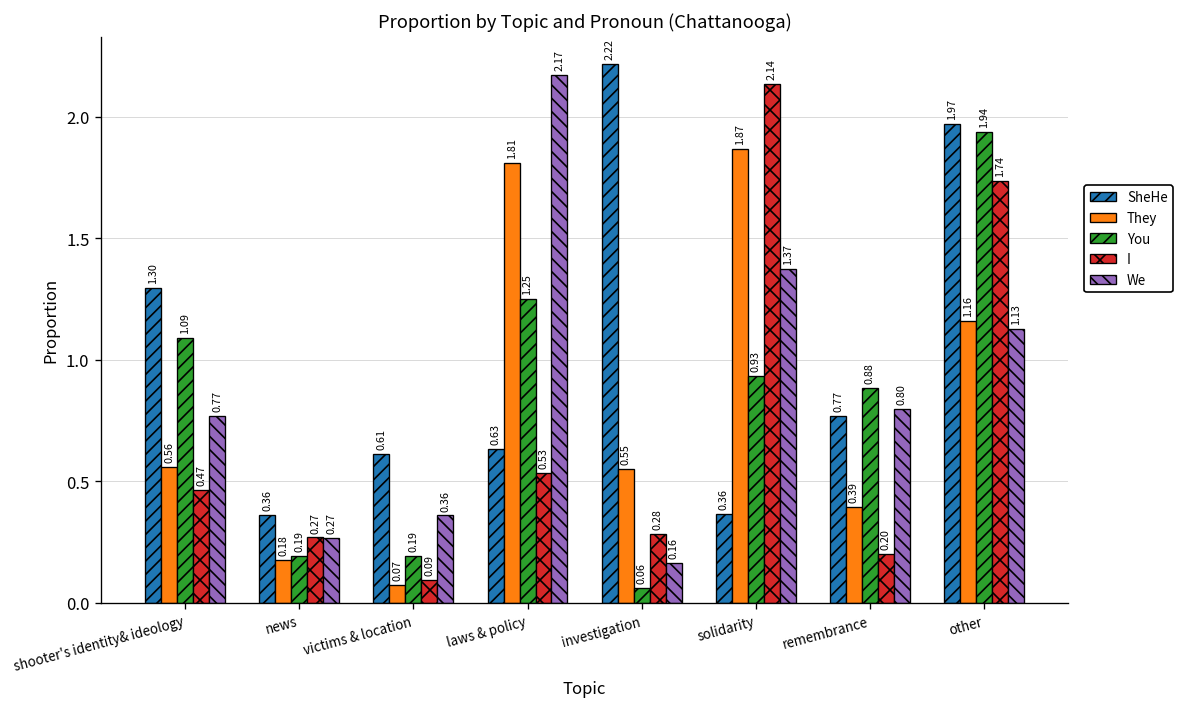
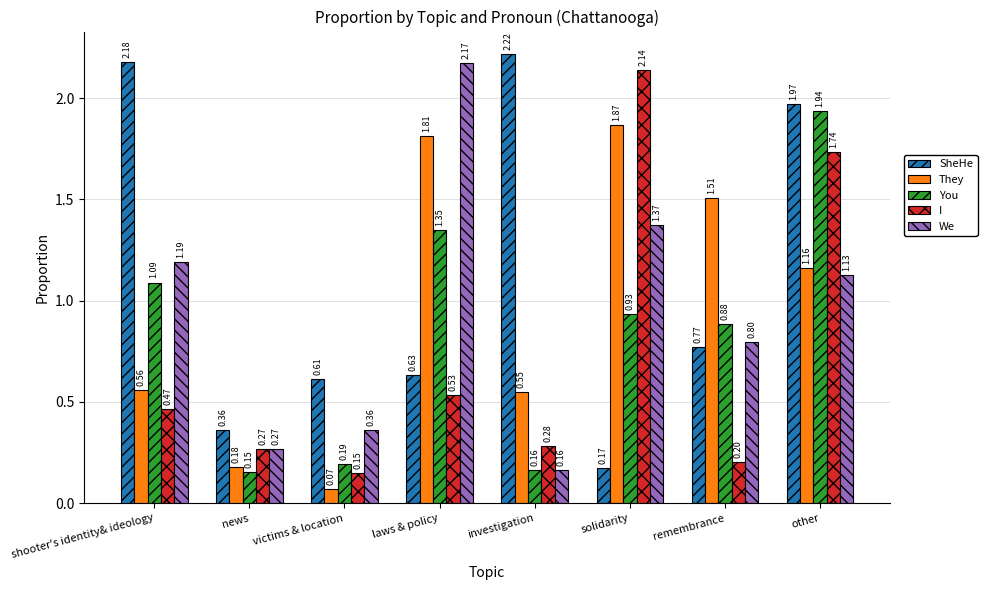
SheHe, shooter's identity& ideology: 1.30 -> 2.18
We, shooter's identity& ideology: 0.77 -> 1.19
You, news: 0.19 -> 0.15
I, victims & location: 0.09 -> 0.15
You, laws & policy: 1.25 -> 1.35
You, investigation: 0.06 -> 0.16
SheHe, solidarity: 0.36 -> 0.17
They, remembrance: 0.39 -> 1.51
